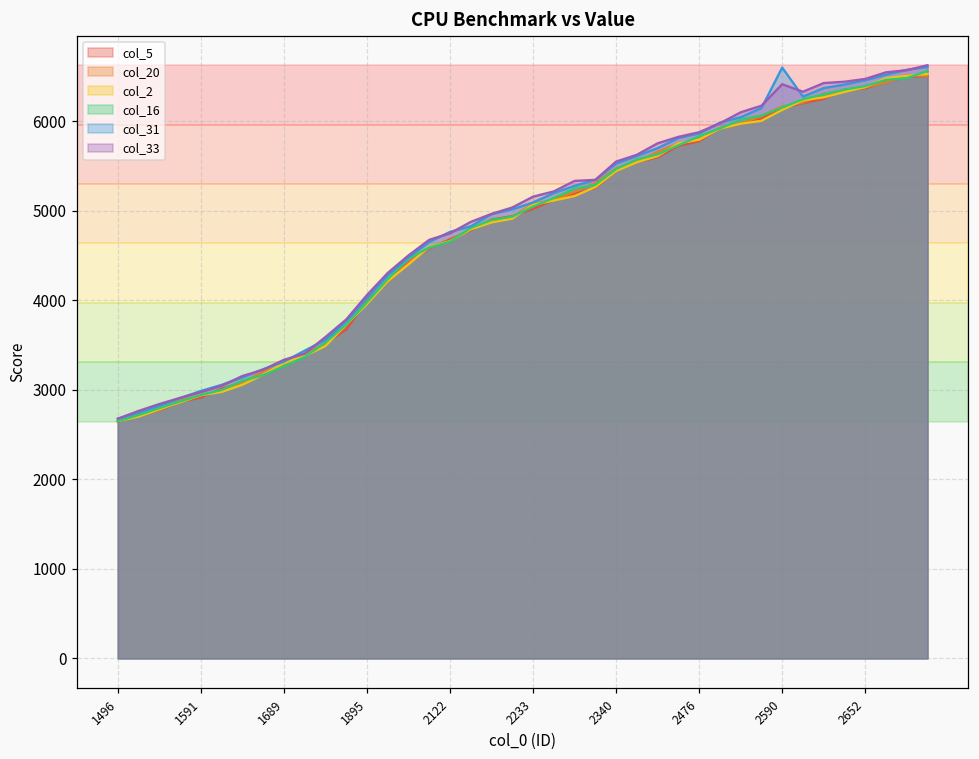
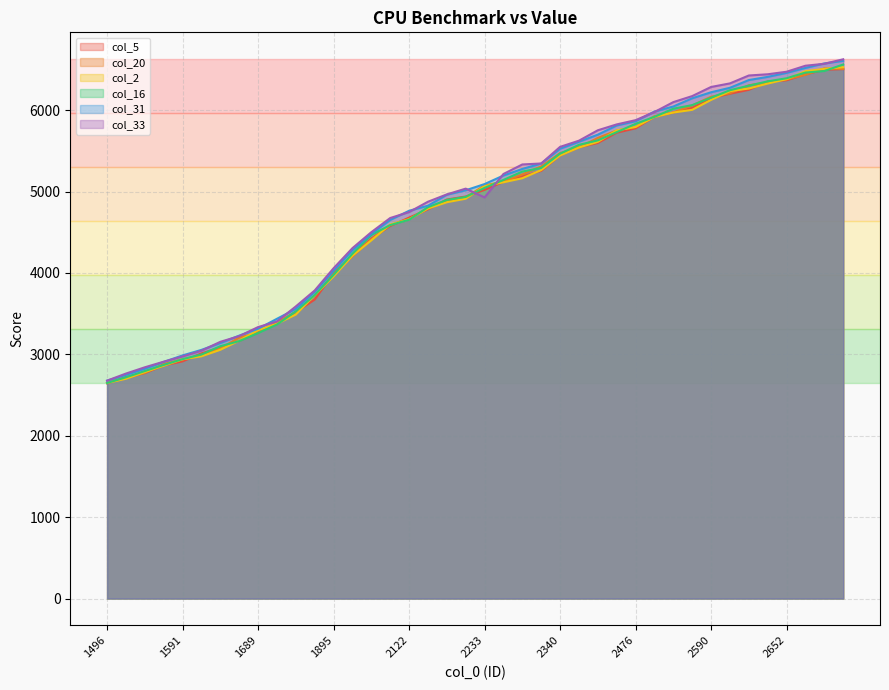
col_33, 2233: 5200 -> 4900
col_31, 2590: 6600 -> 6200
col_33, 2590: 6400 -> 6300
